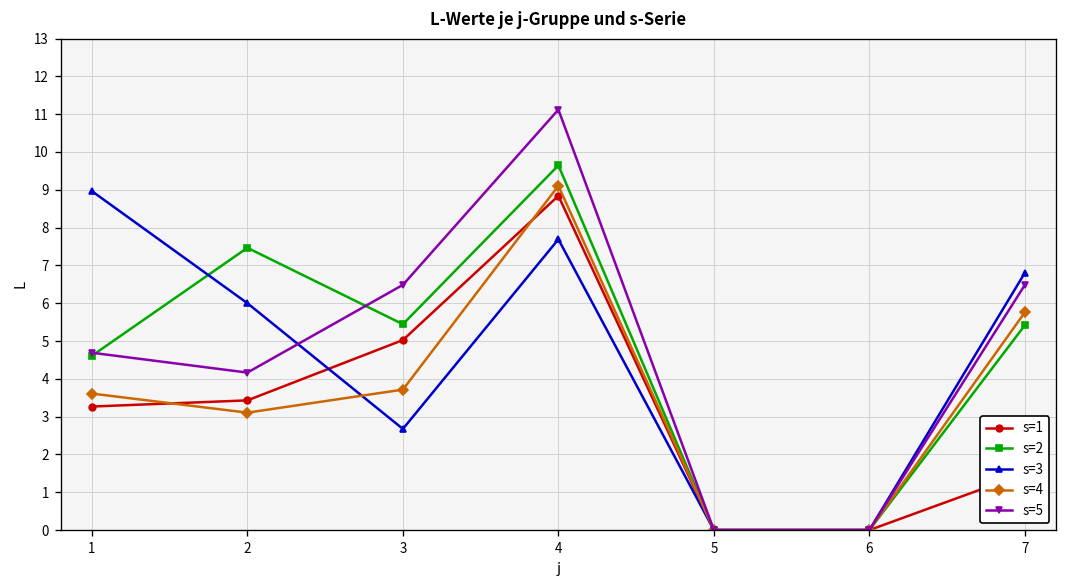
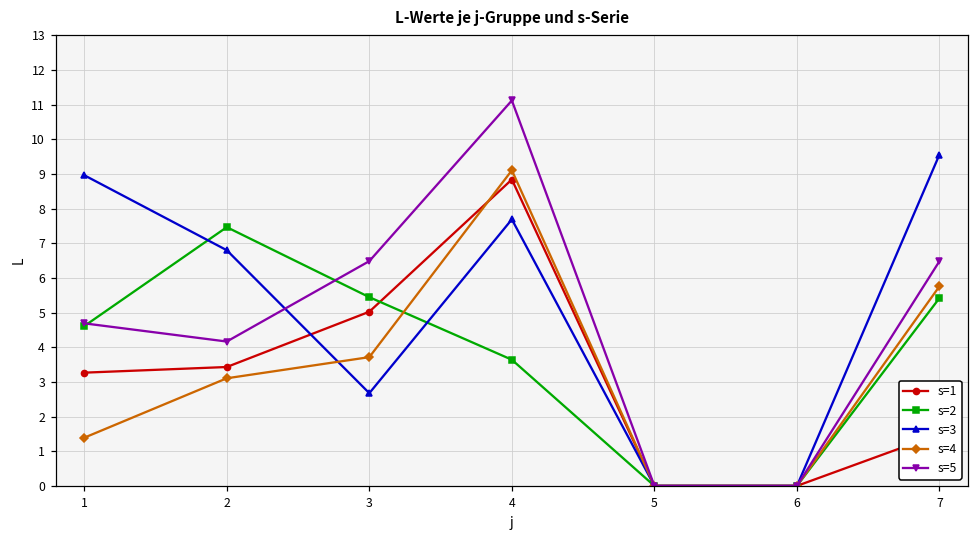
s=4, 1: 3.6 -> 1.4
s=3, 2: 6.0 -> 6.8
s=2, 4: 9.6 -> 3.6
s=3, 7: 6.8 -> 9.6
